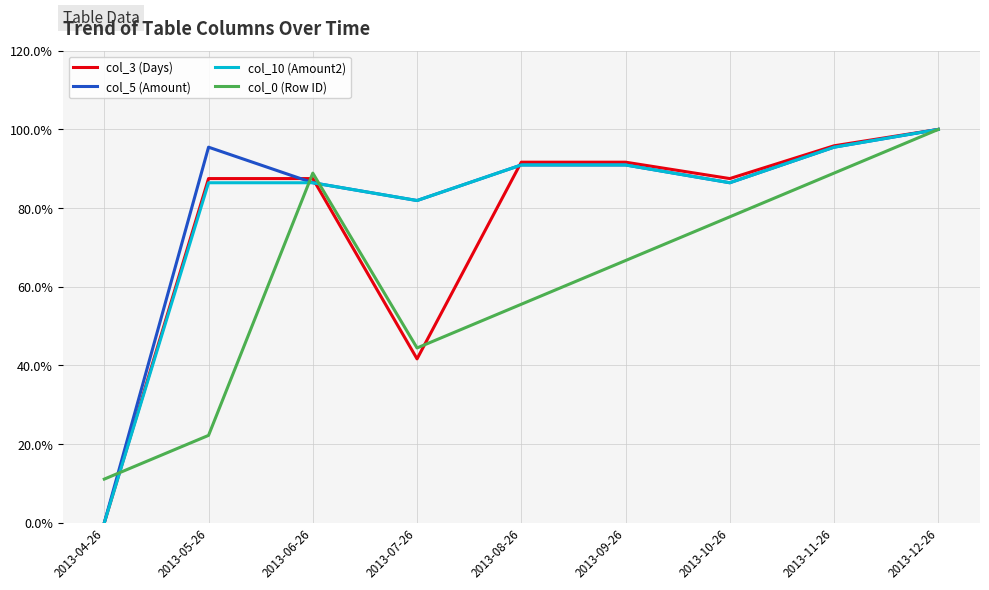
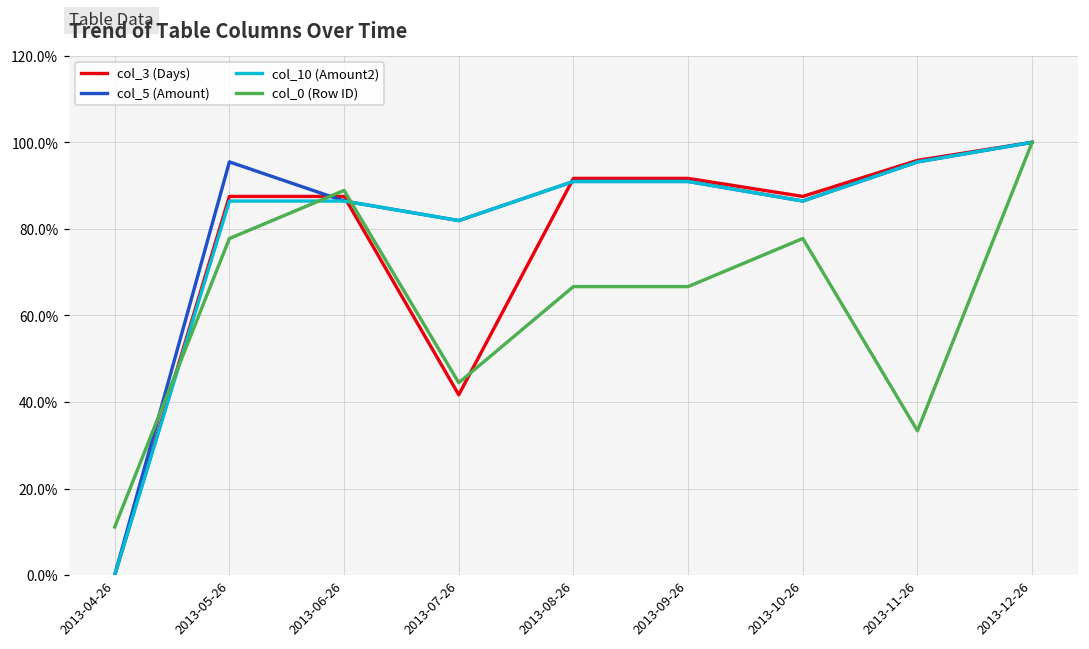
col_0 (Row ID), 2013-05-26: 22% -> 78%
col_0 (Row ID), 2013-08-26: 56% -> 67%
col_0 (Row ID), 2013-11-26: 89% -> 33%
